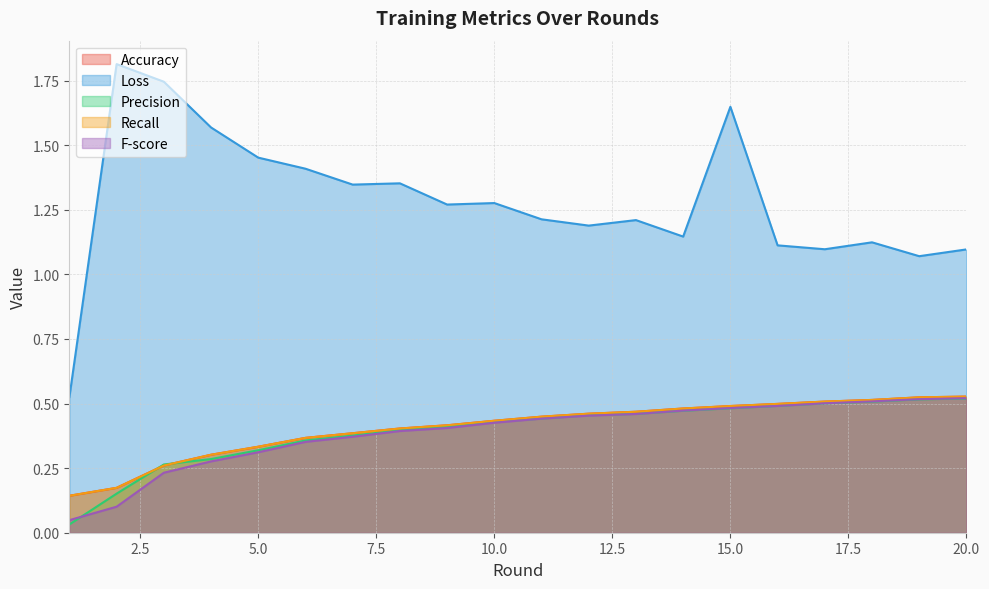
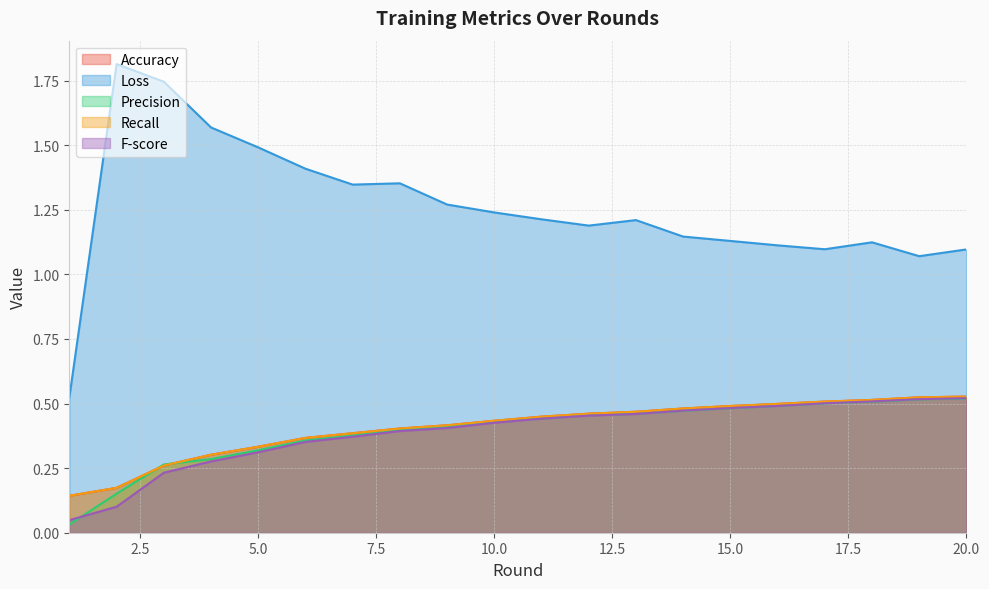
Loss, 5.0: 1.45 -> 1.49
Loss, 10.0: 1.28 -> 1.24
Loss, 15.0: 1.65 -> 1.13
